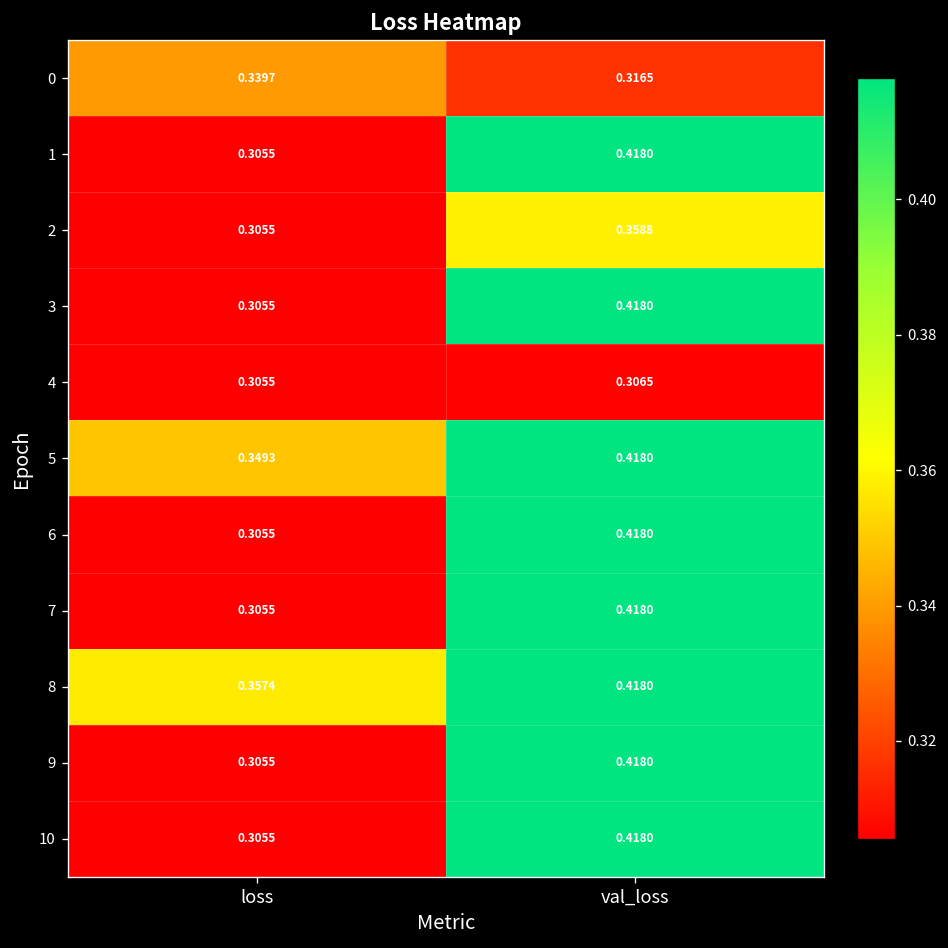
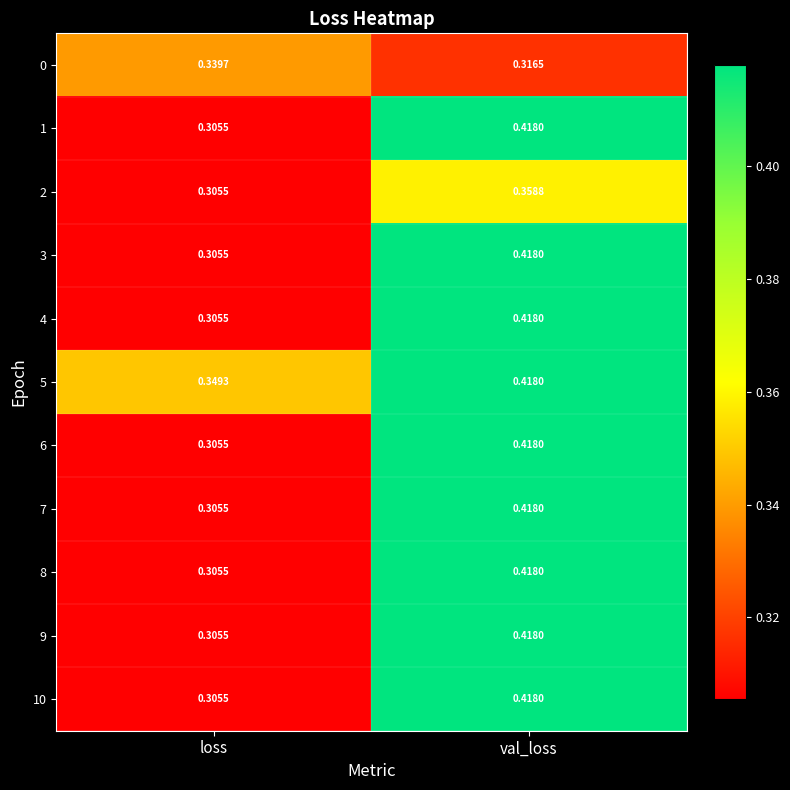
4, val_loss: 0.3065 -> 0.4180
8, loss: 0.3574 -> 0.3055
